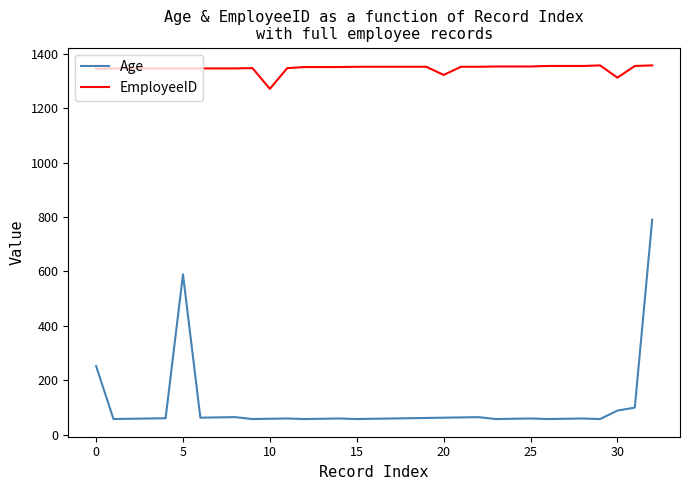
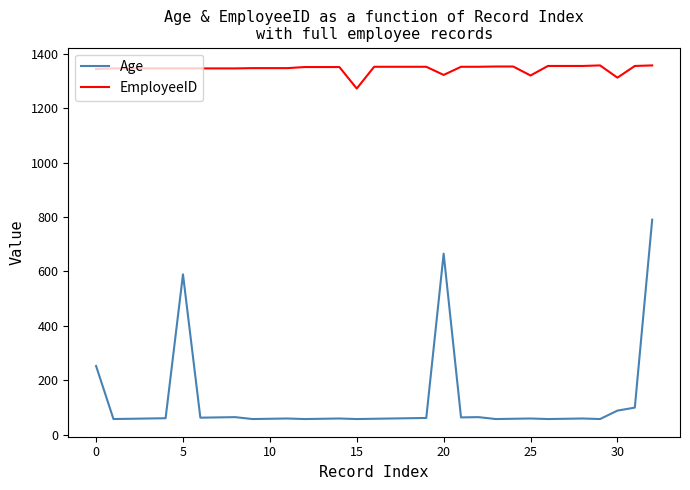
EmployeeID, 10: 1270 -> 1350
EmployeeID, 15: 1350 -> 1270
Age, 20: 60 -> 670
EmployeeID, 25: 1350 -> 1320
